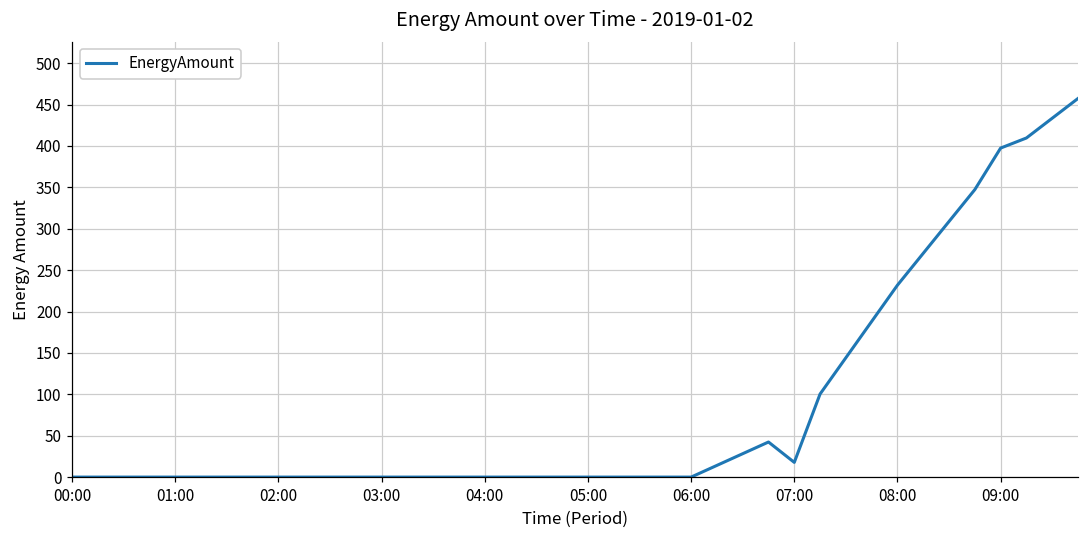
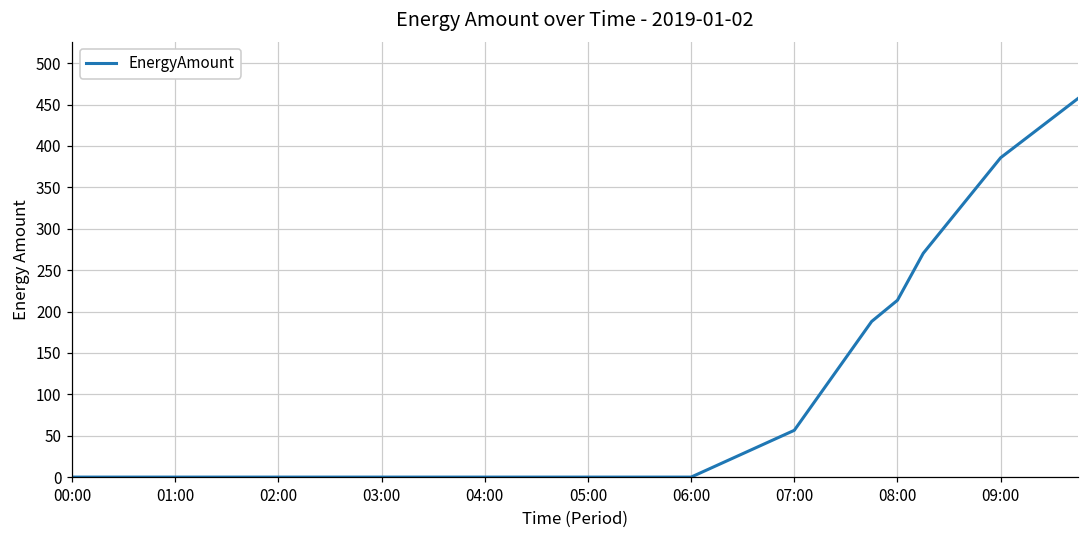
07:00: 20 -> 60
08:00: 230 -> 210
09:00: 400 -> 390
